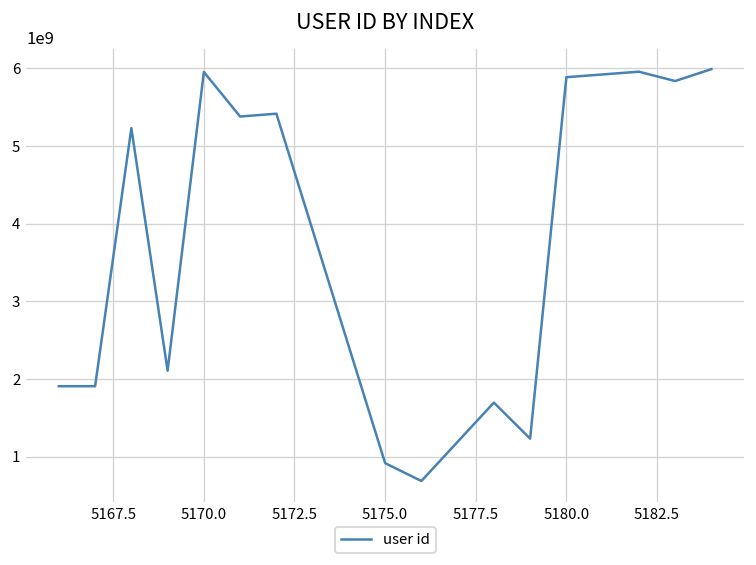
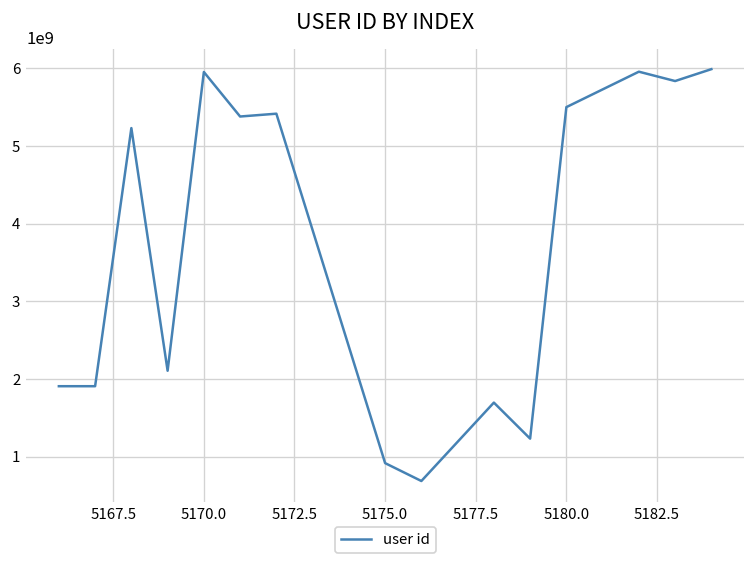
5180.0: 5900000000 -> 5500000000
